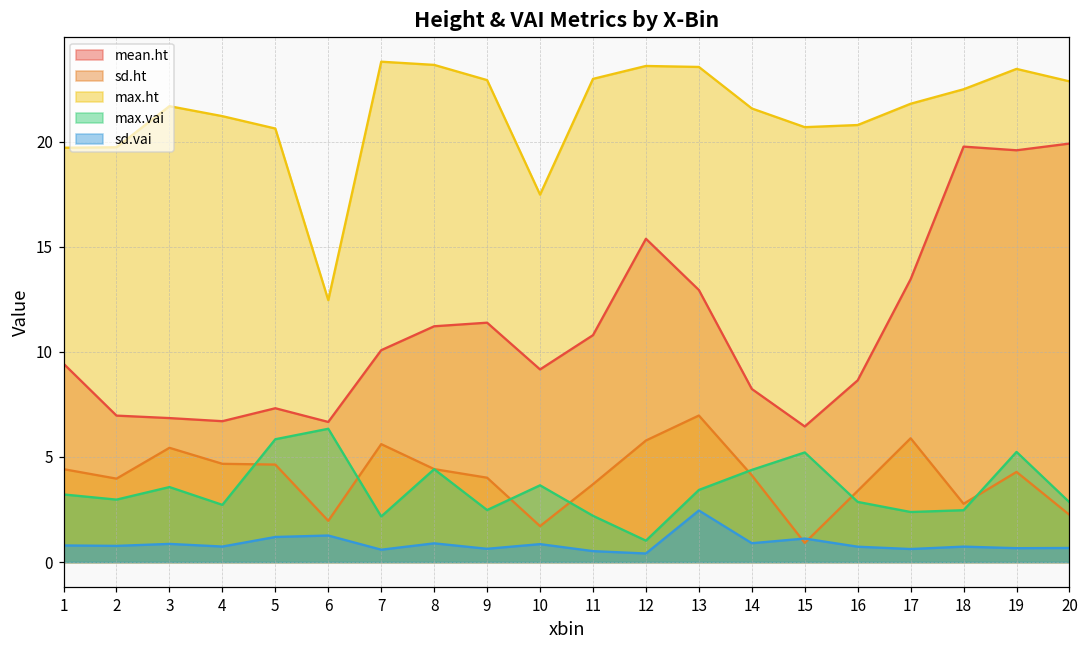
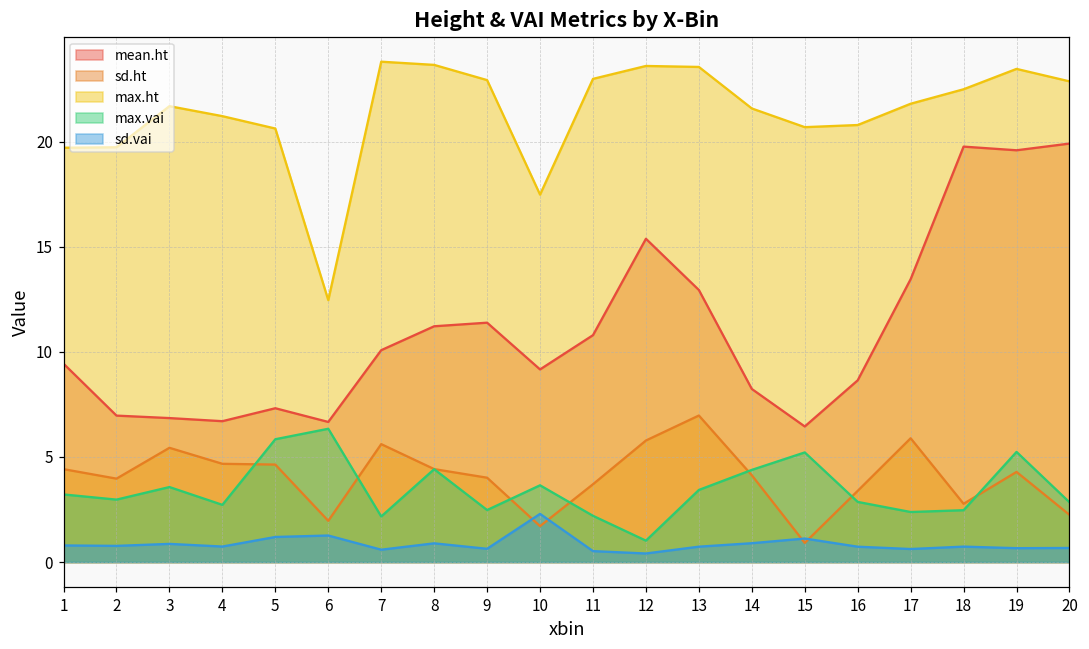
sd.vai, 10: 0.9 -> 2.3
sd.vai, 13: 2.5 -> 0.7
